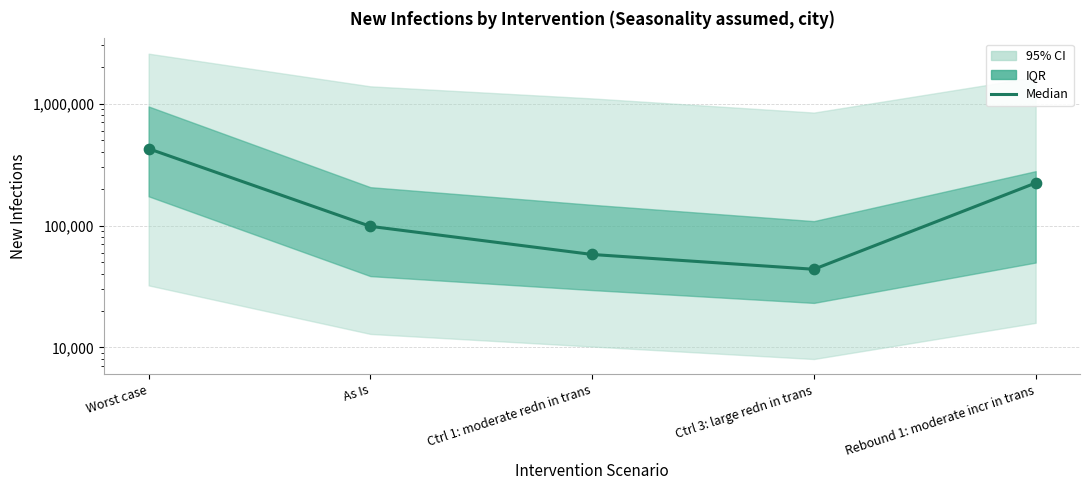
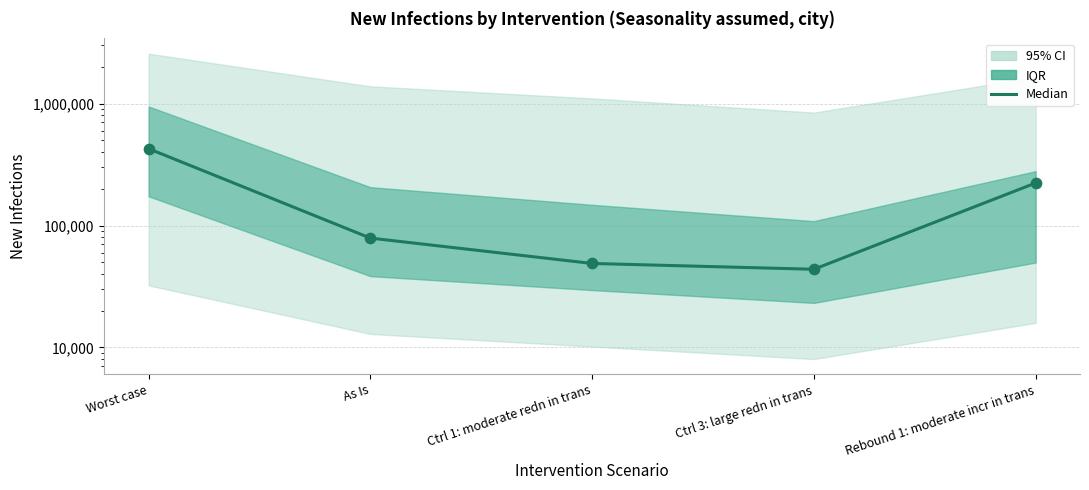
Median, As Is: 100,000 -> 80,000
Median, Ctrl 1: moderate redn in trans: 60,000 -> 49,000
